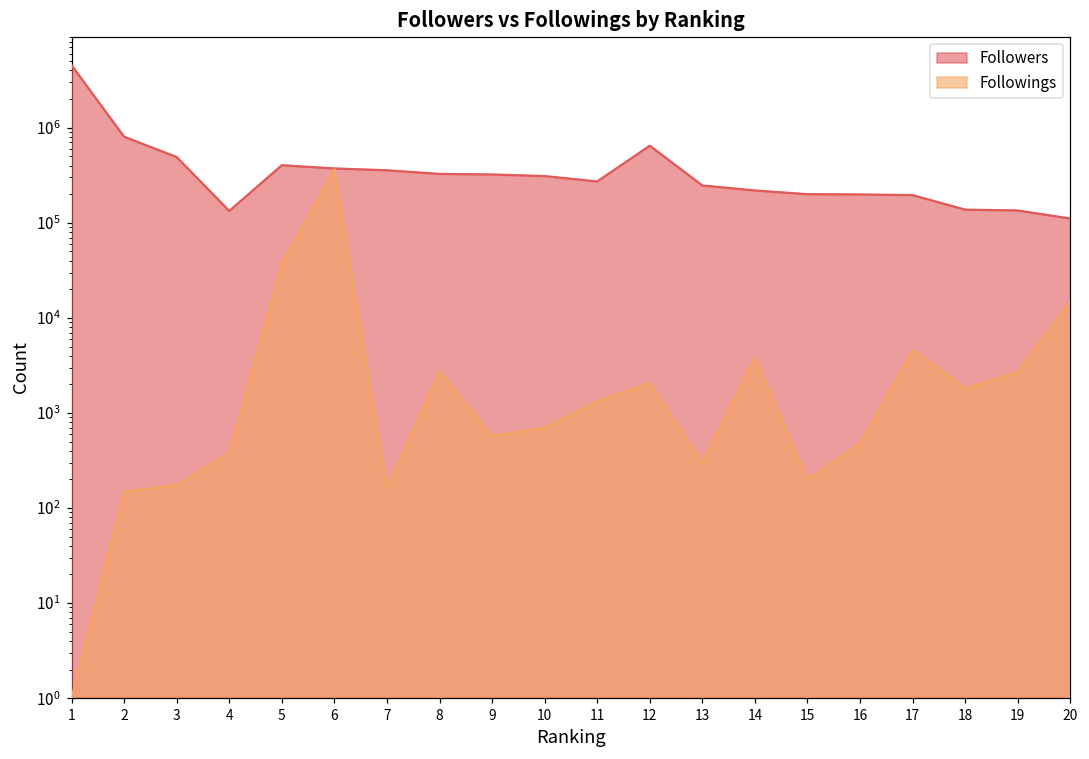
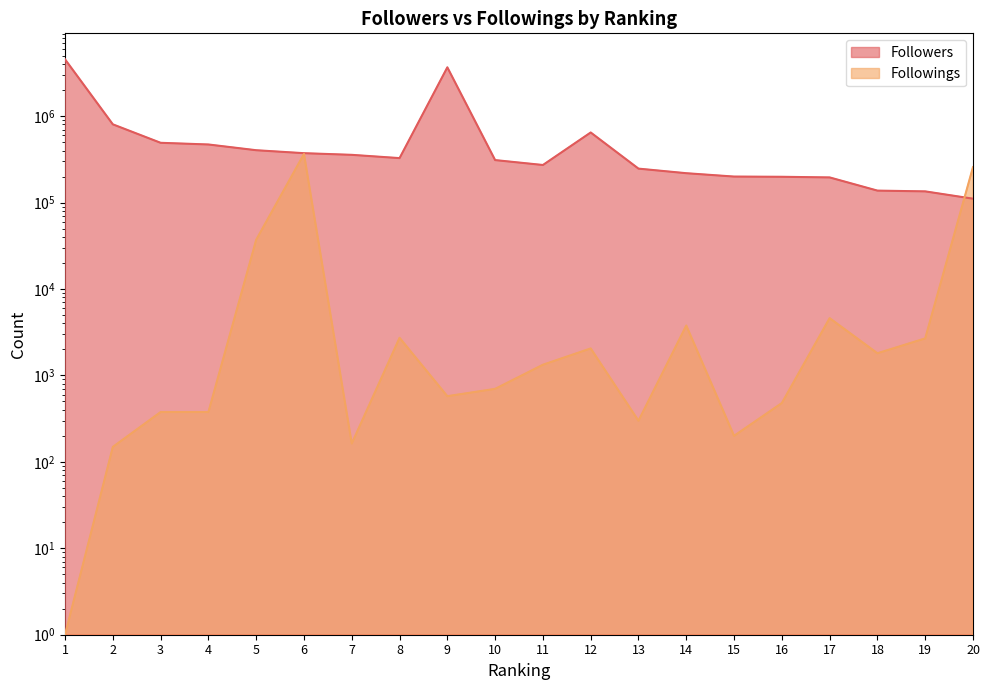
Followings, 3: 170 -> 400
Followers, 4: 130000 -> 500000
Followers, 9: 320000 -> 3700000
Followings, 20: 15000 -> 260000
